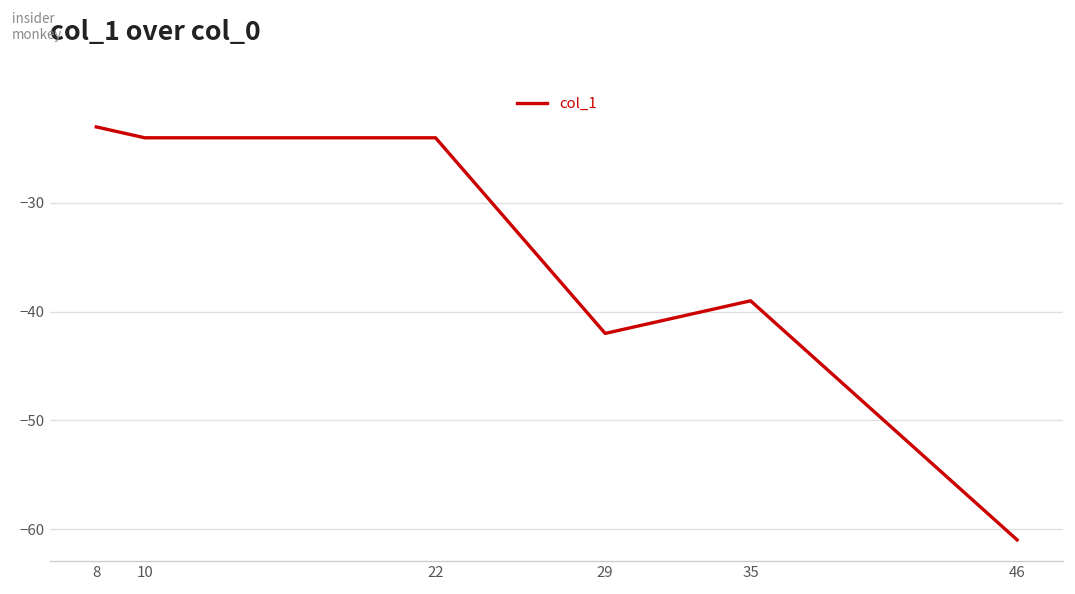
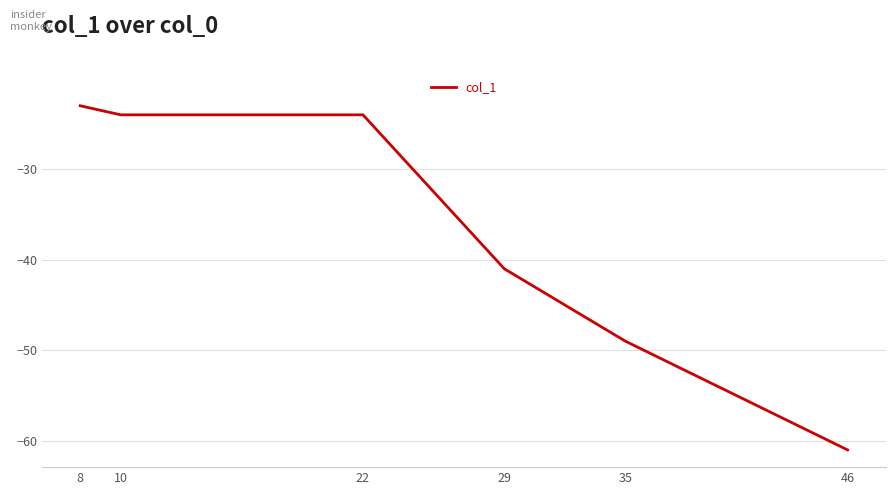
29: -42 -> -41
35: -39 -> -49
